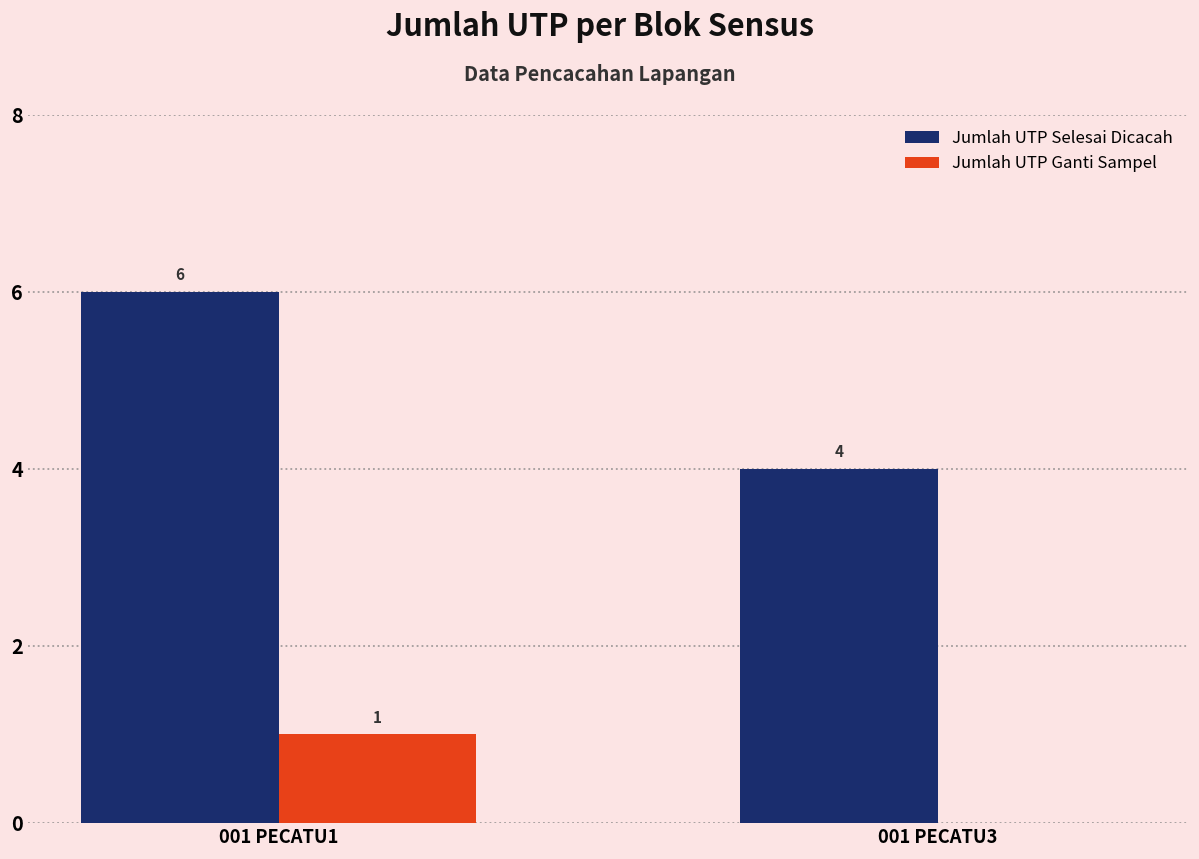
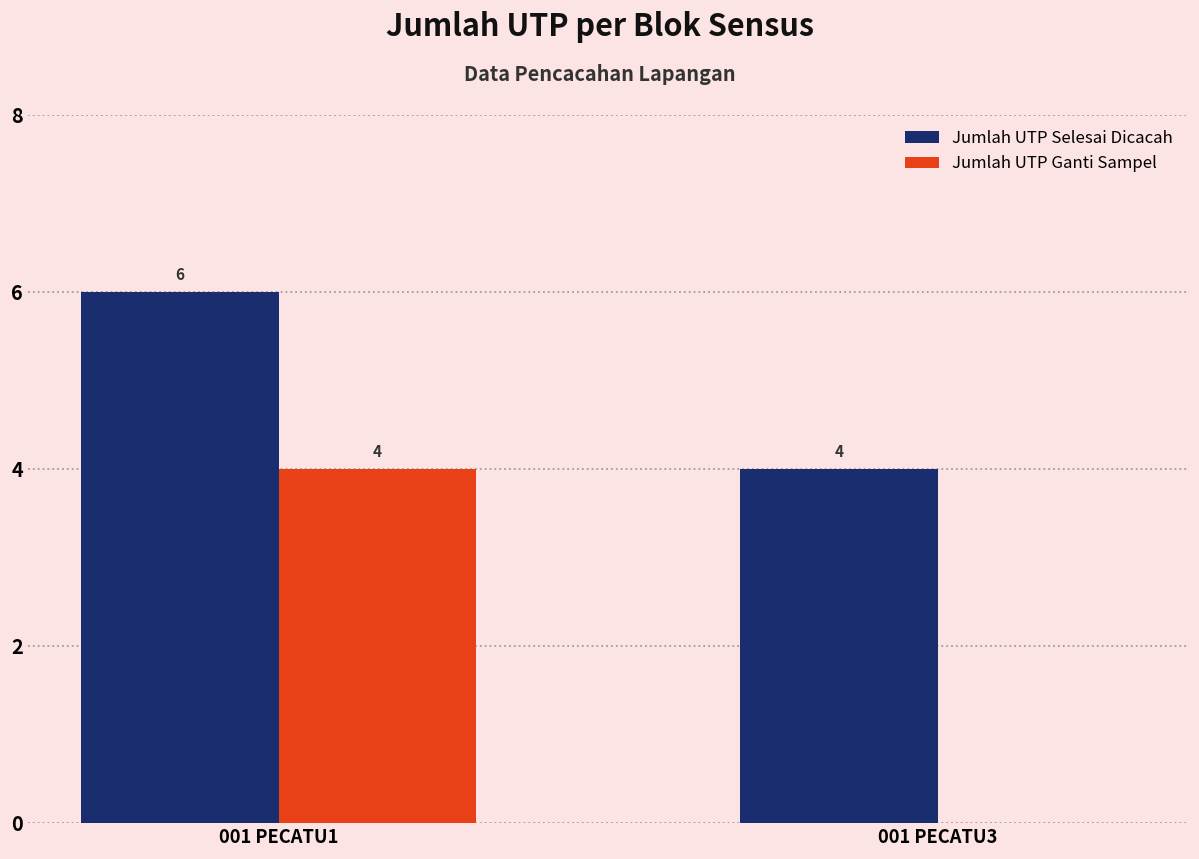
Jumlah UTP Ganti Sampel, 001 PECATU1: 1 -> 4
